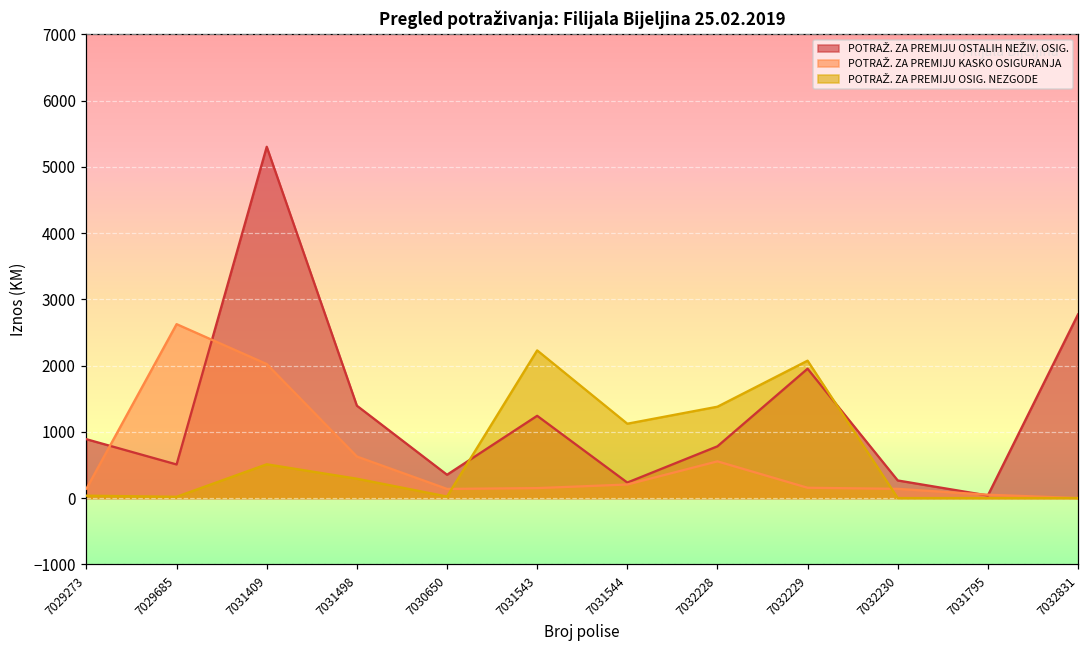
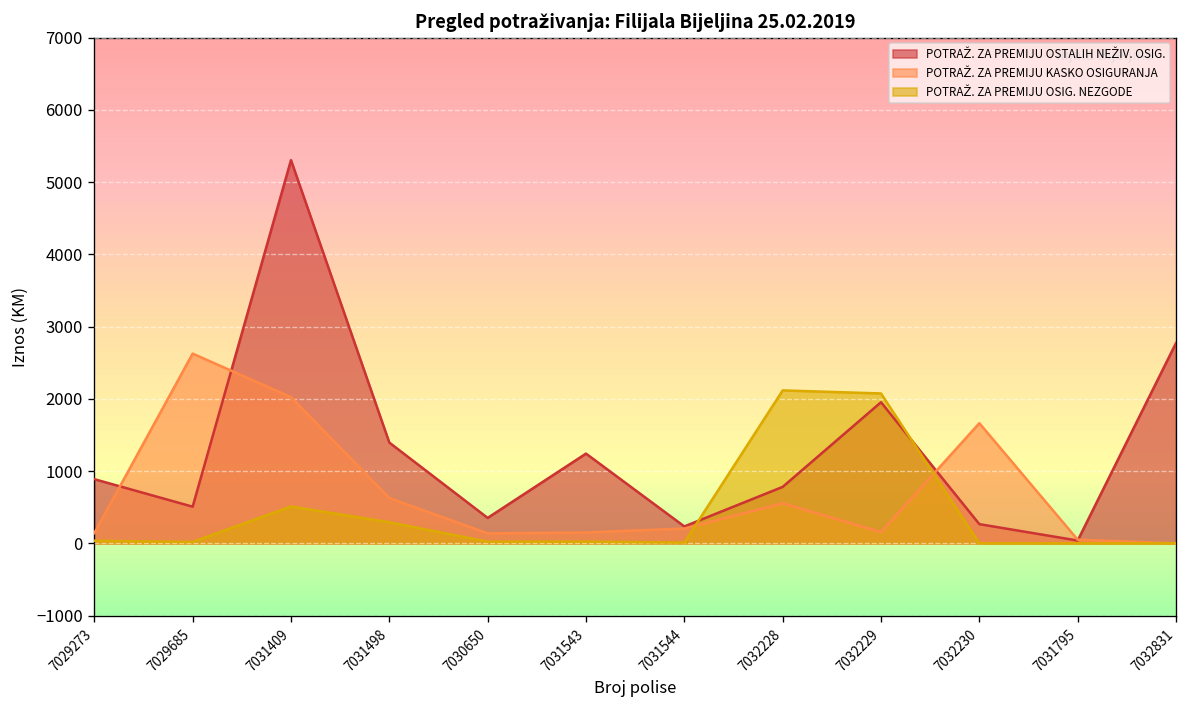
POTRAŽ. ZA PREMIJU OSIG. NEZGODE, 7031543: 2200 -> 0
POTRAŽ. ZA PREMIJU OSIG. NEZGODE, 7031544: 1100 -> 0
POTRAŽ. ZA PREMIJU OSIG. NEZGODE, 7032228: 1400 -> 2100
POTRAŽ. ZA PREMIJU KASKO OSIGURANJA, 7032230: 100 -> 1700
